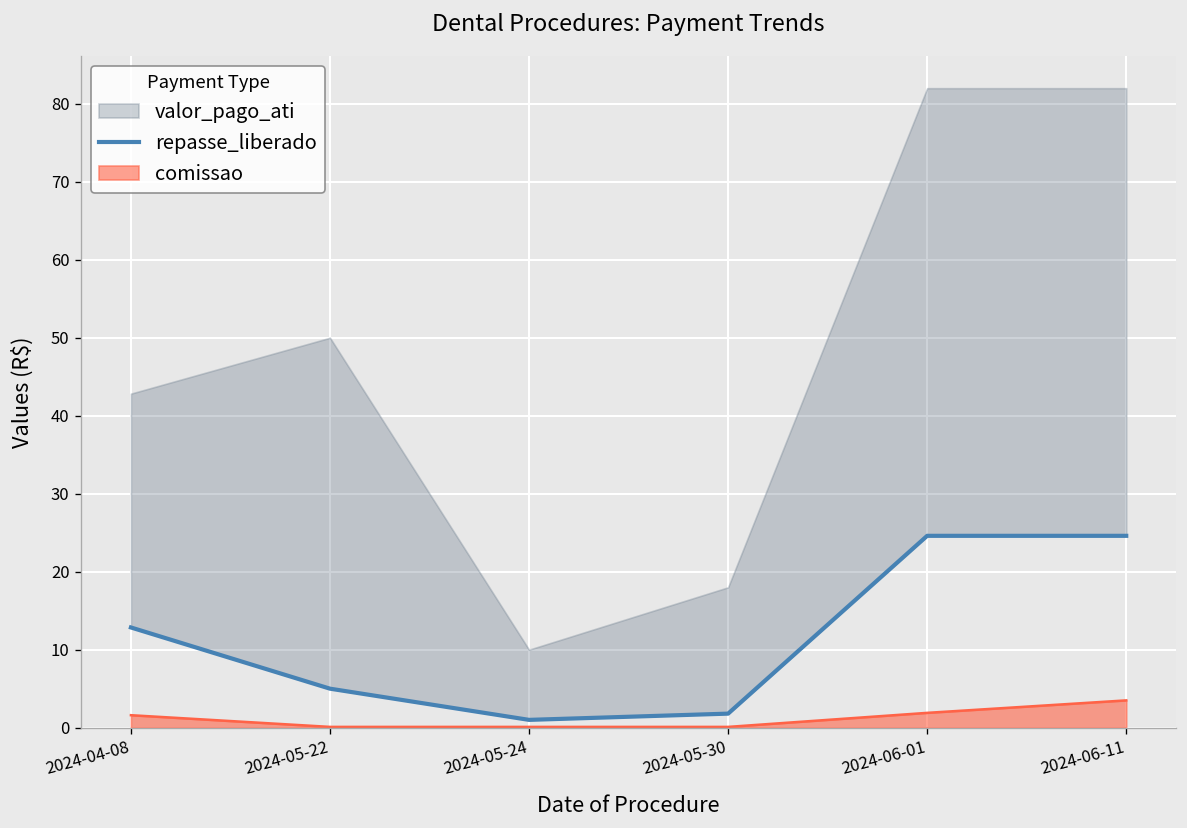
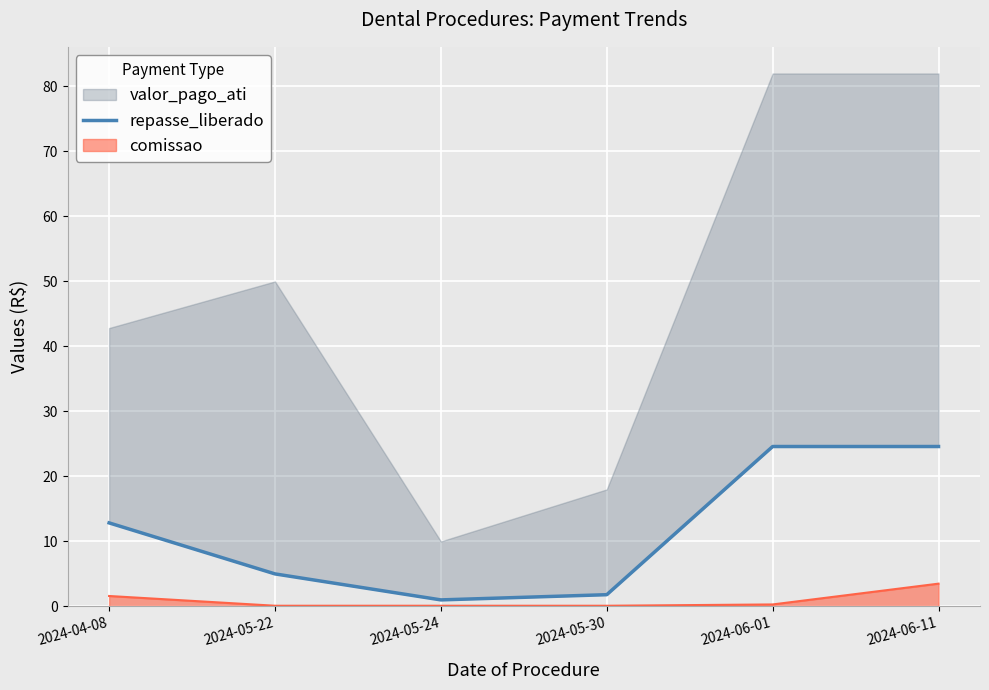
comissao, 2024-06-01: 2 -> 0
